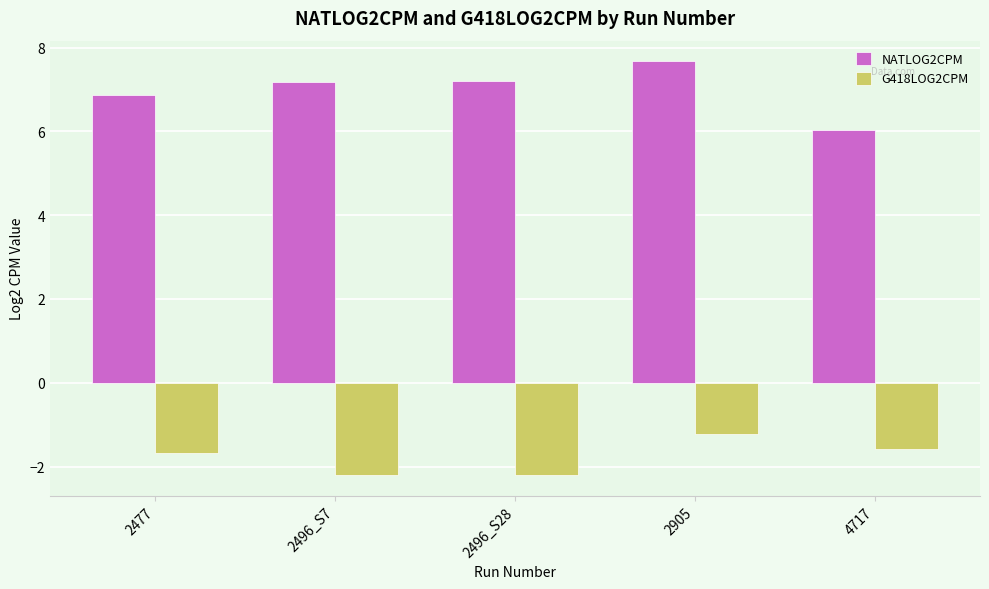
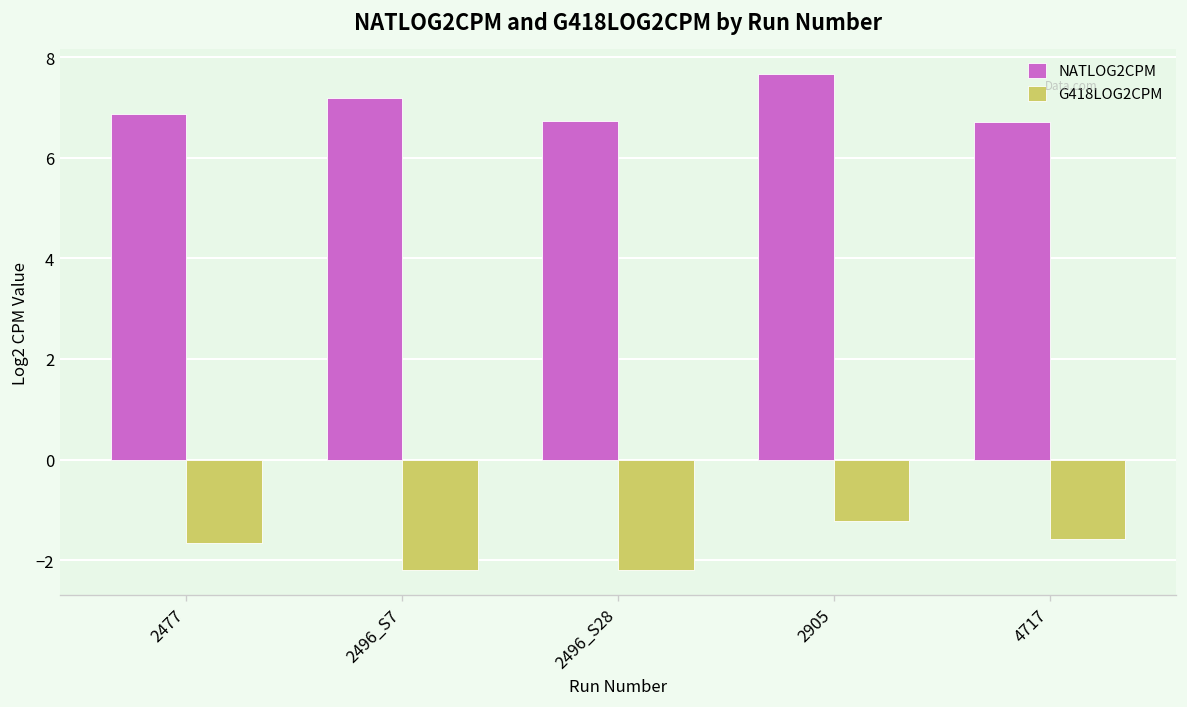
NATLOG2CPM, 2496_S28: 7.2 -> 6.7
NATLOG2CPM, 4717: 6.0 -> 6.7
